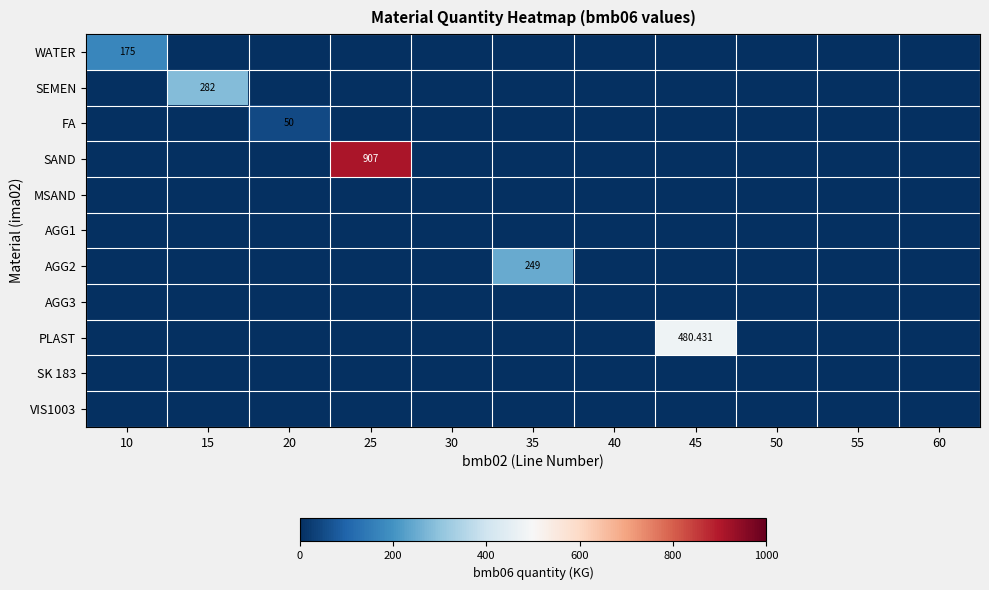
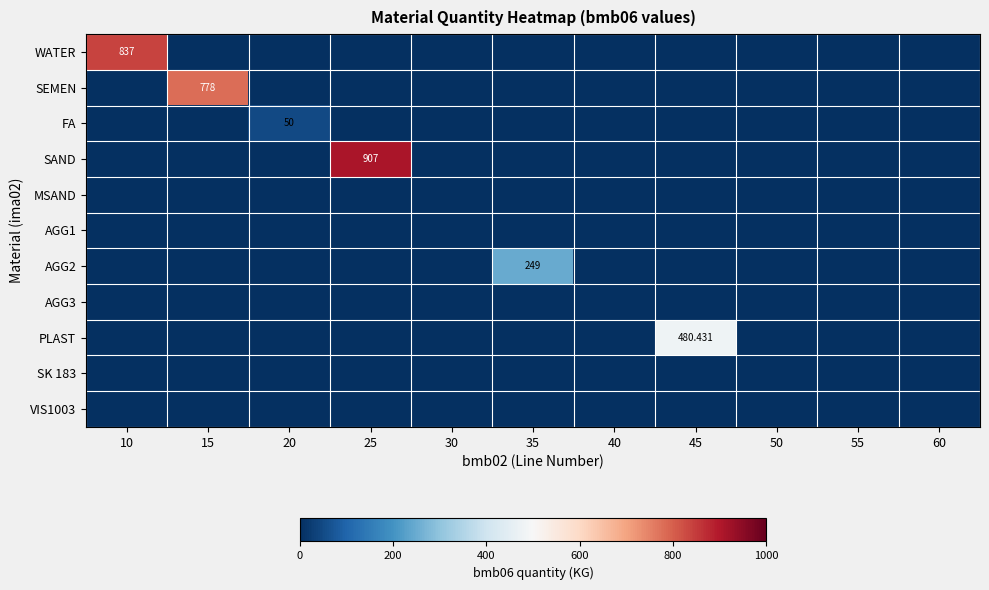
WATER, 10: 175 -> 837
SEMEN, 15: 282 -> 778
